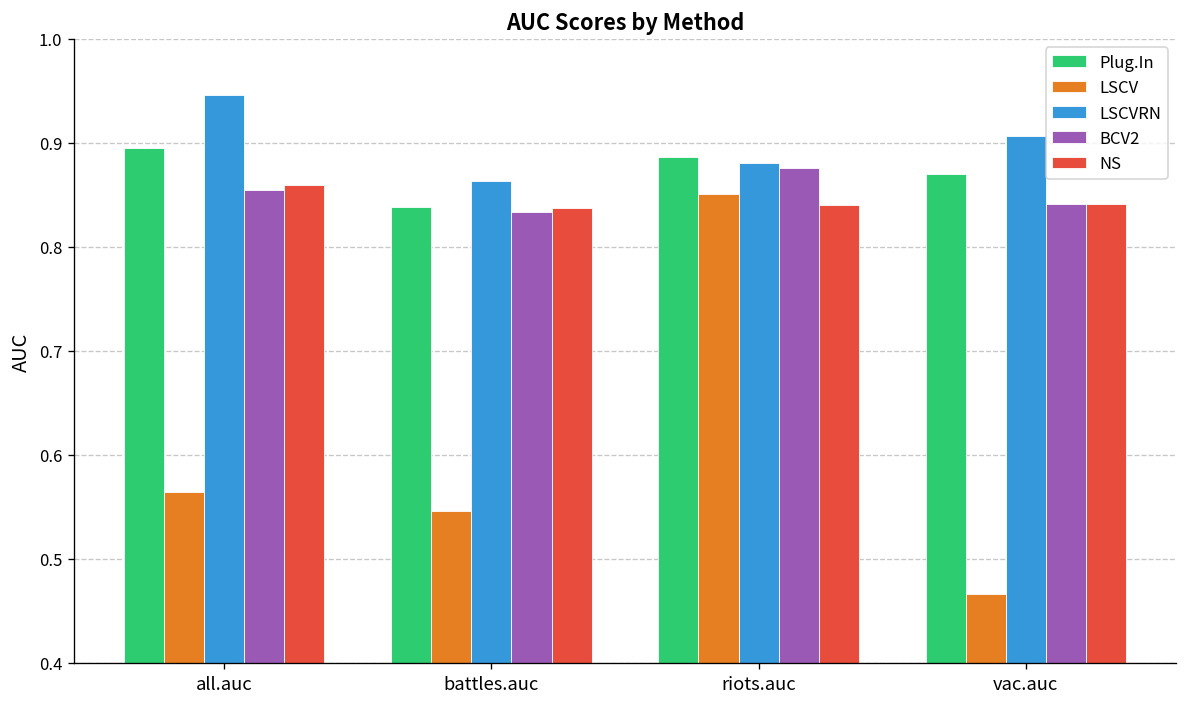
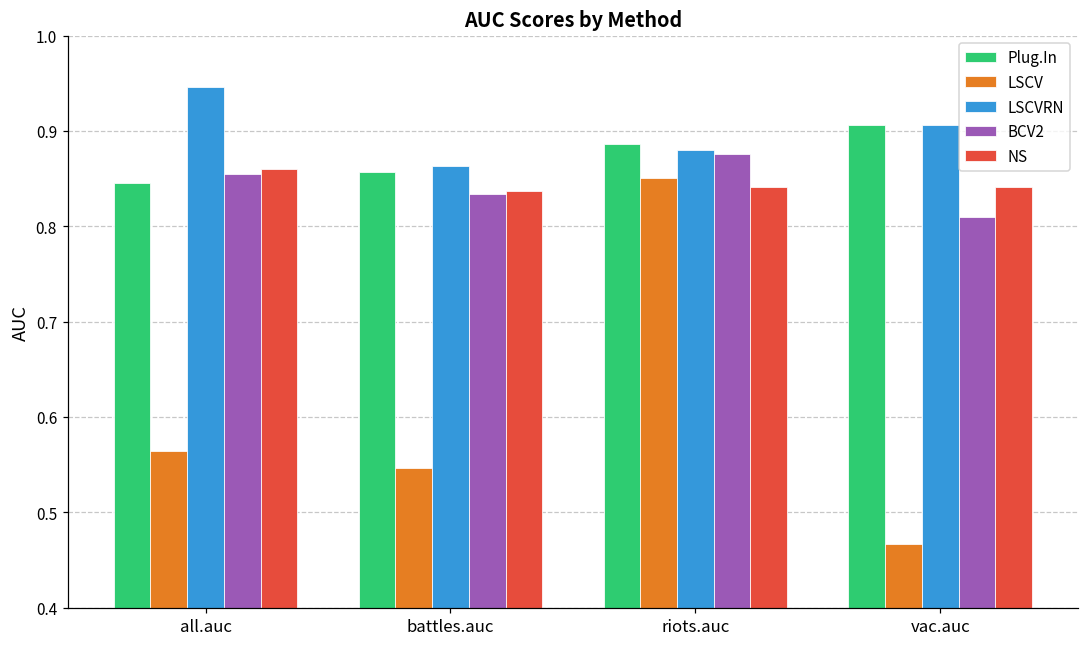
Plug.In, all.auc: 0.90 -> 0.85
Plug.In, battles.auc: 0.84 -> 0.86
Plug.In, vac.auc: 0.87 -> 0.91
BCV2, vac.auc: 0.84 -> 0.81
